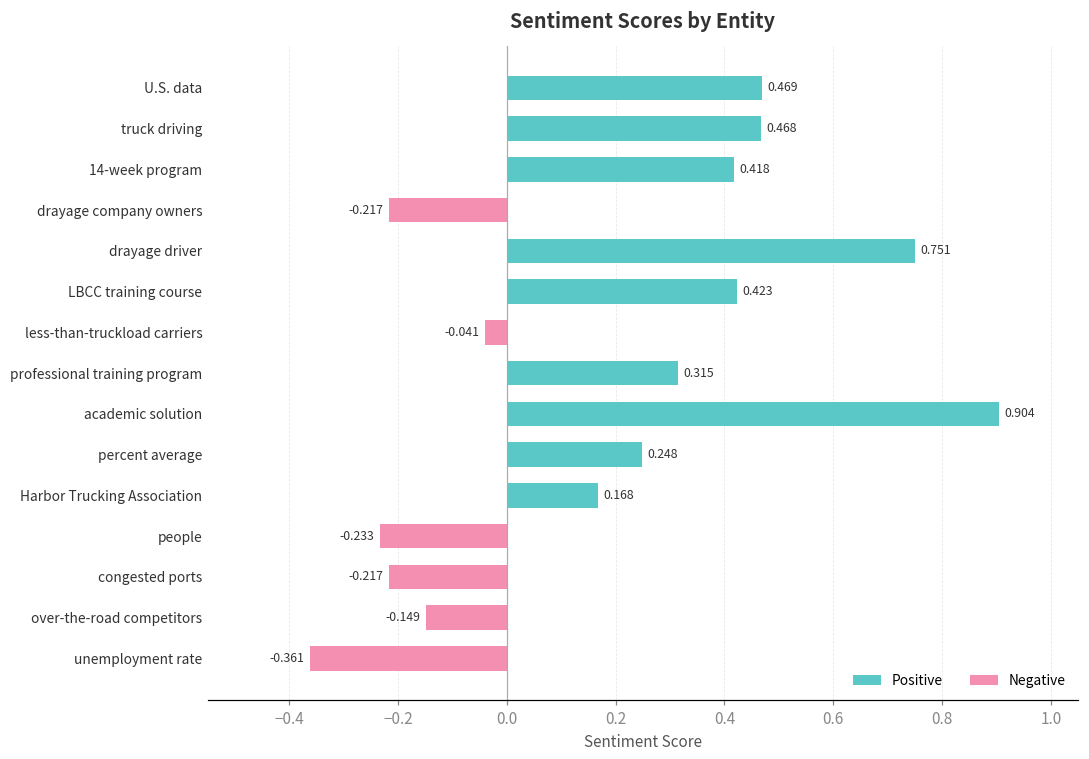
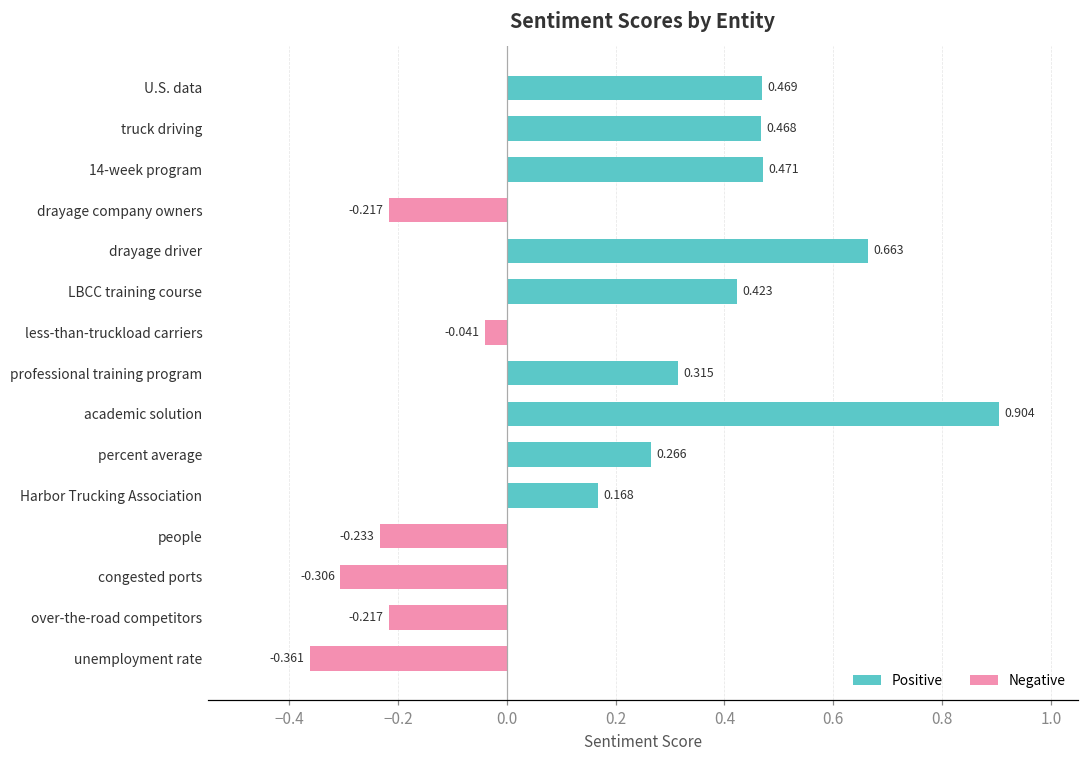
14-week program: 0.418 -> 0.471
drayage driver: 0.751 -> 0.663
percent average: 0.248 -> 0.266
congested ports: -0.217 -> -0.306
over-the-road competitors: -0.149 -> -0.217
